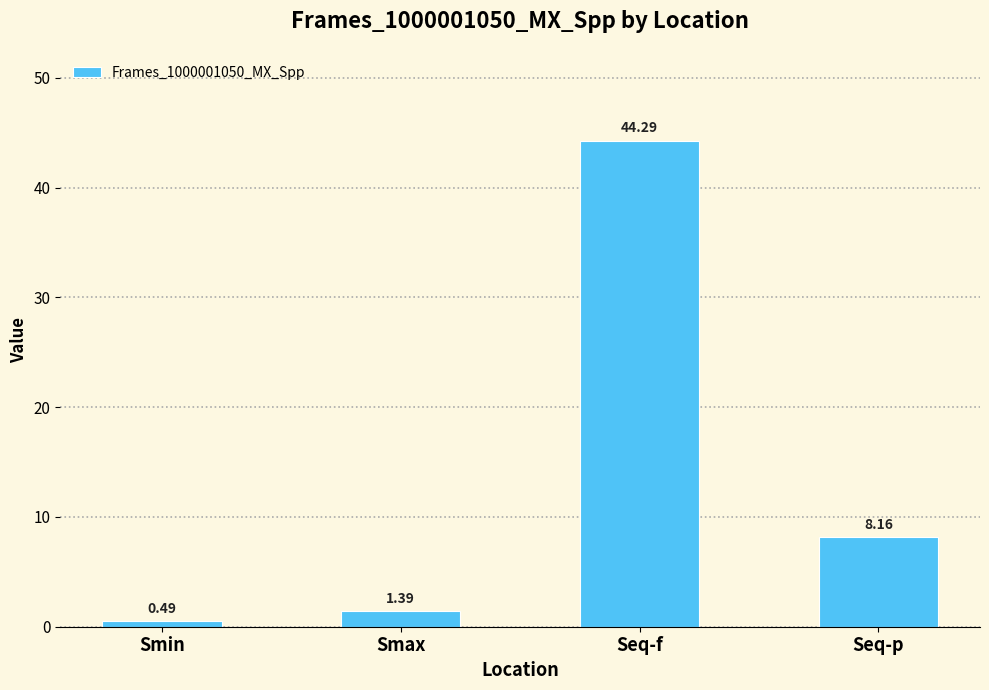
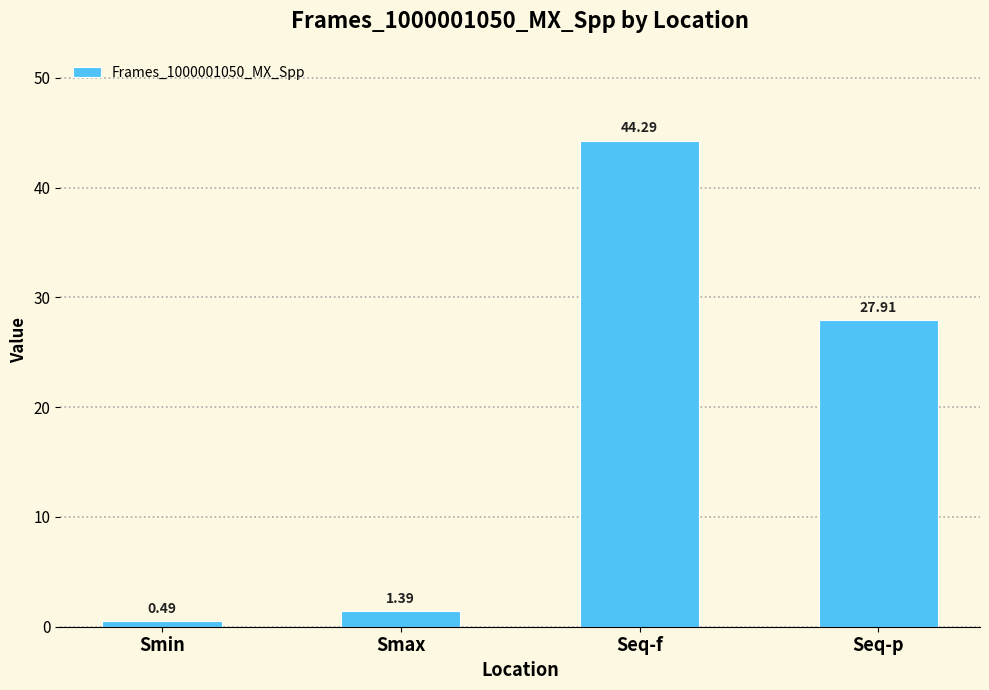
Seq-p: 8.16 -> 27.91
